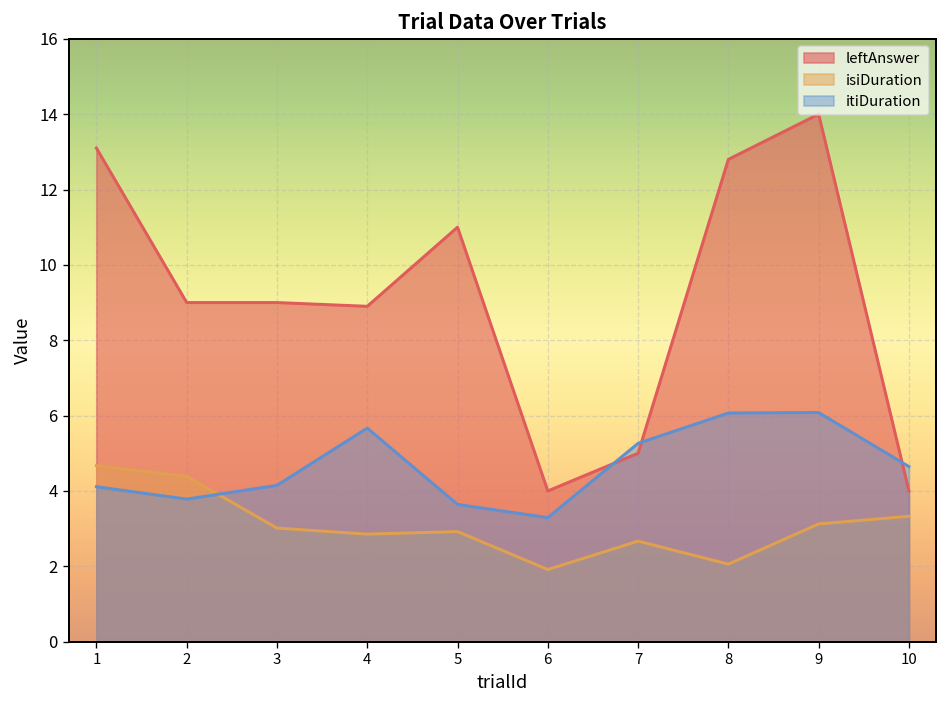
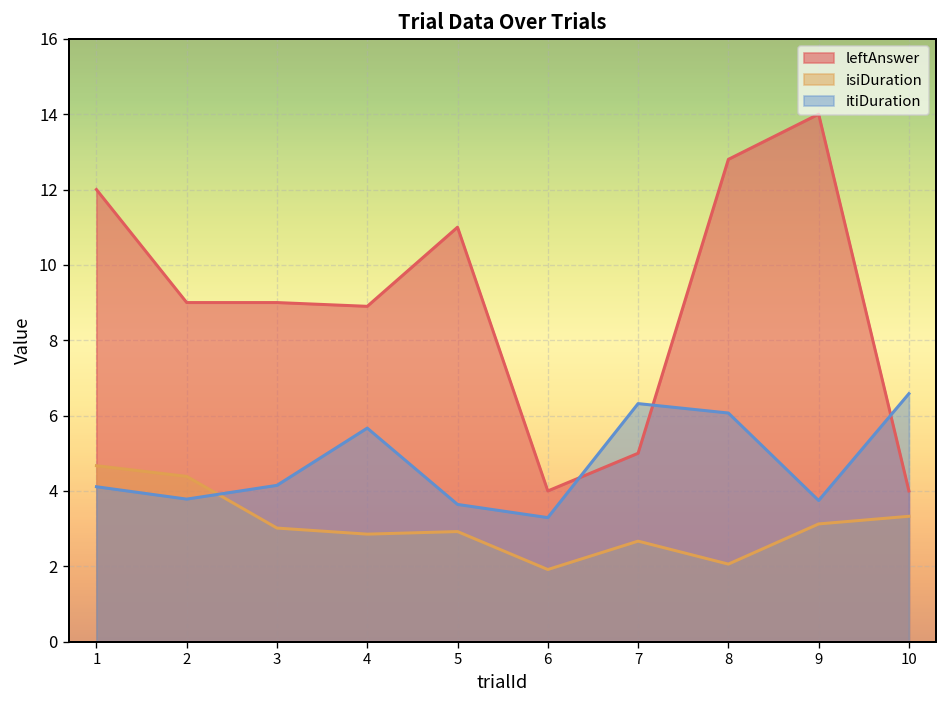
leftAnswer, 1: 13.1 -> 12.0
itiDuration, 7: 5.3 -> 6.3
itiDuration, 9: 6.1 -> 3.7
itiDuration, 10: 4.6 -> 6.6
